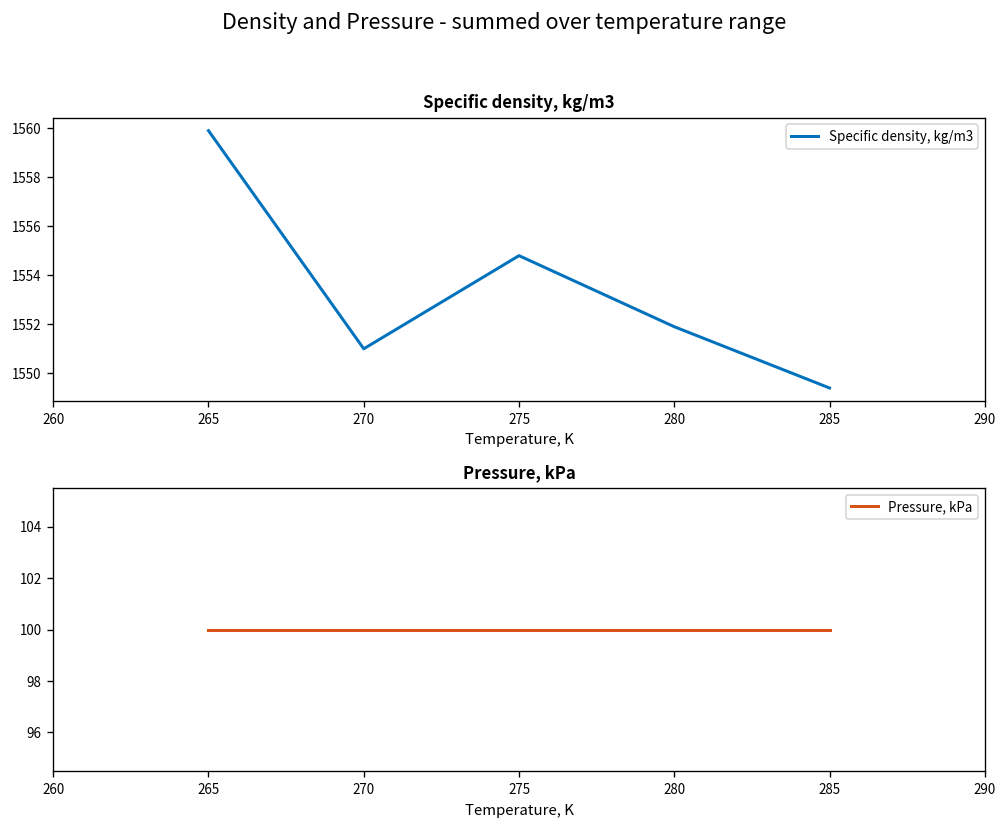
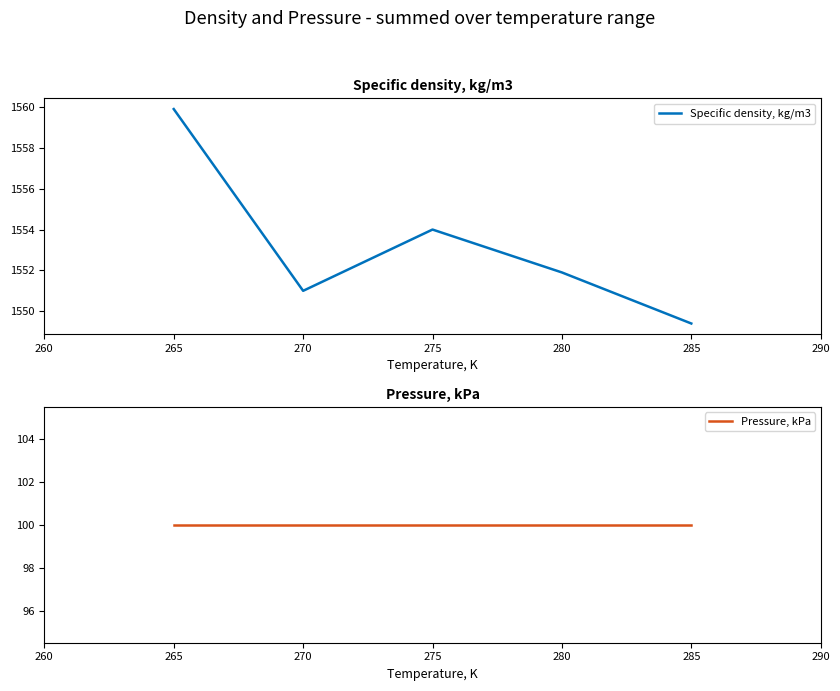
Specific density, kg/m3, 275: 1554.8 -> 1554.0
